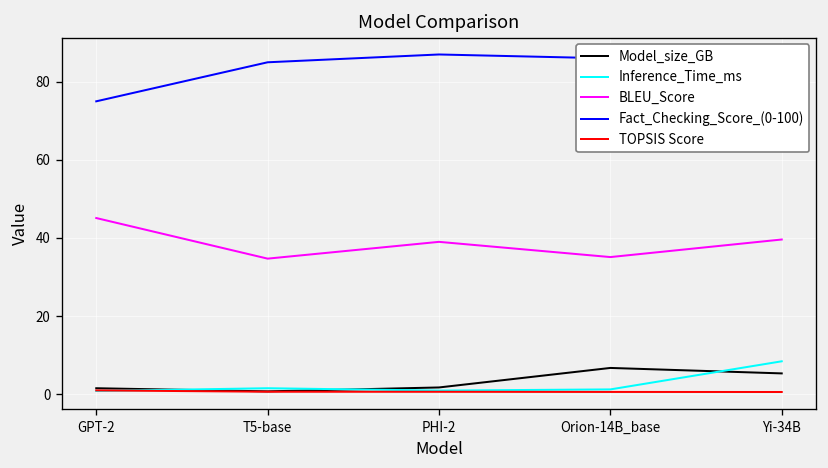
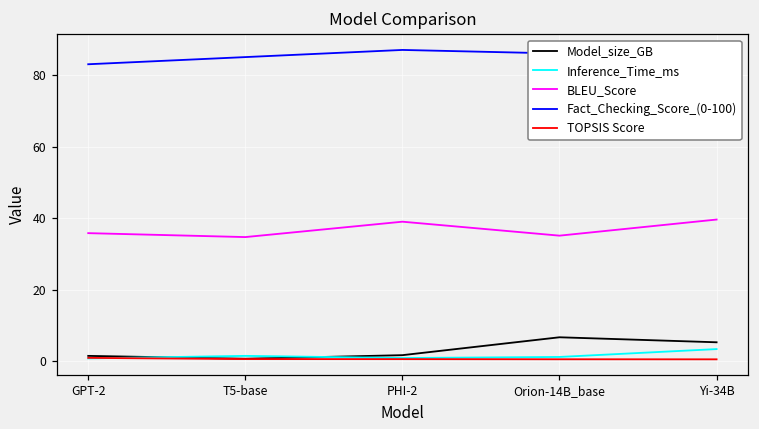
BLEU_Score, GPT-2: 45 -> 36
Fact_Checking_Score_(0-100), GPT-2: 75 -> 83
Inference_Time_ms, Yi-34B: 8 -> 3
